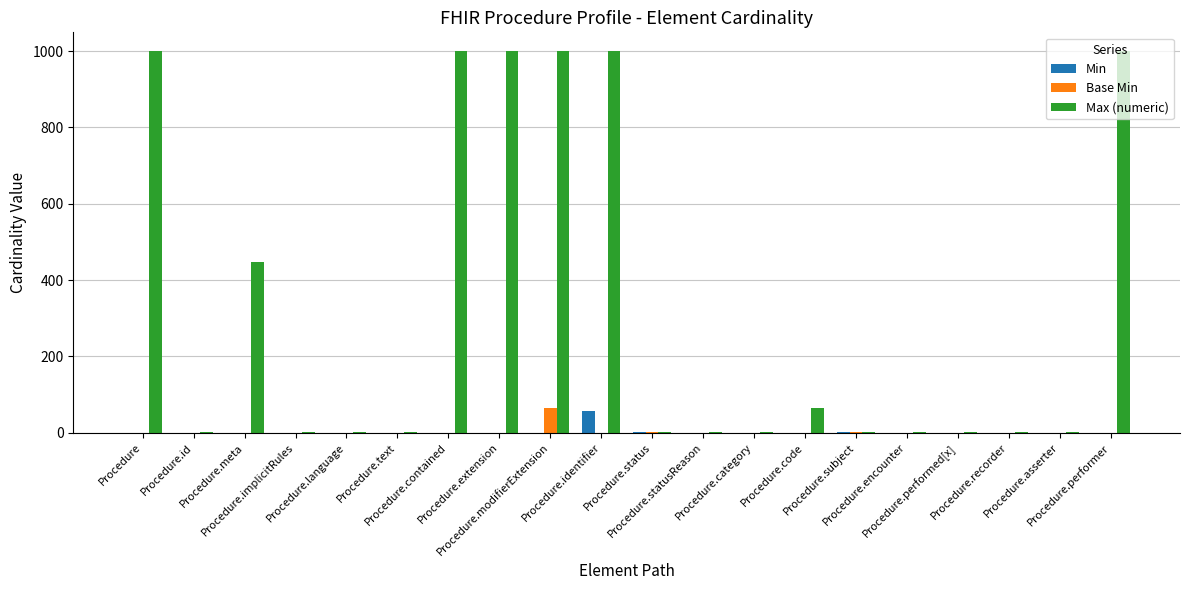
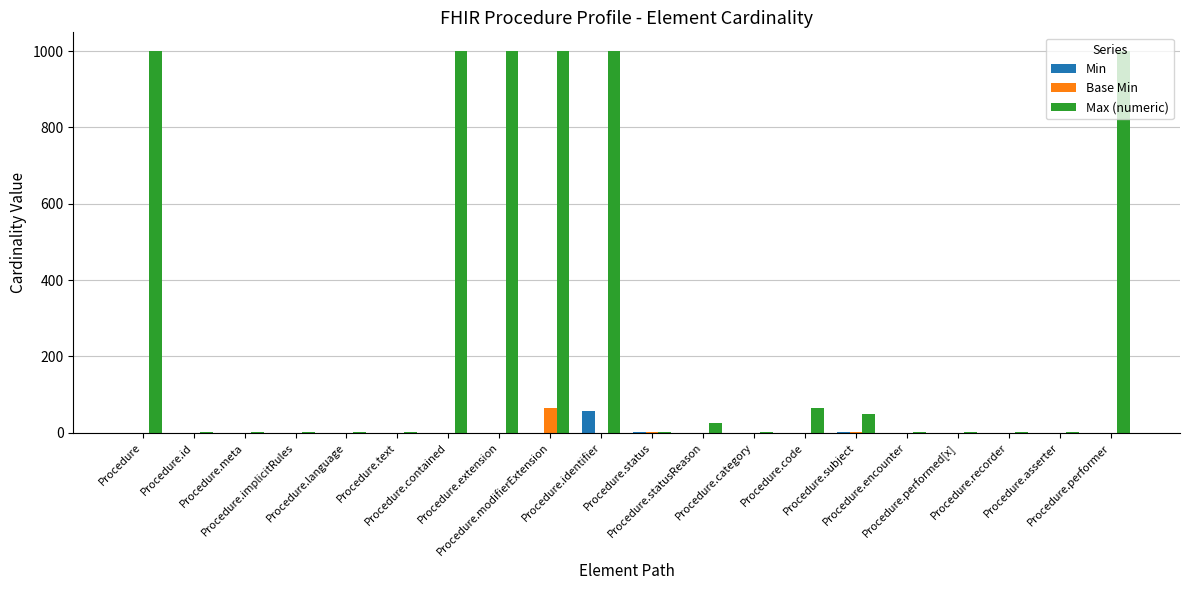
Max (numeric), Procedure.meta: 450 -> 0
Max (numeric), Procedure.statusReason: 0 -> 30
Max (numeric), Procedure.subject: 0 -> 50
